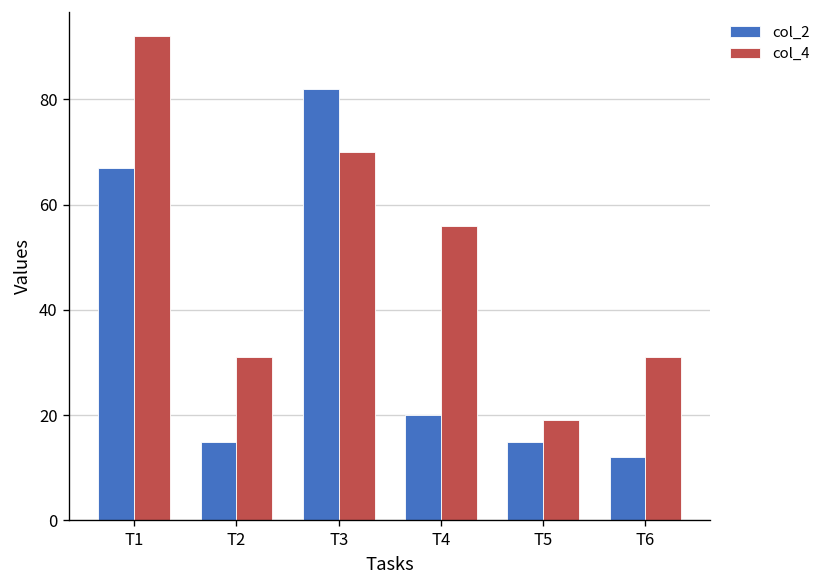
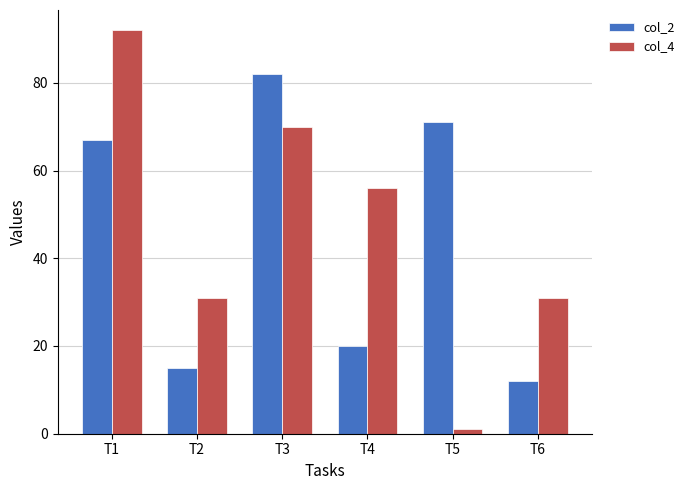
col_2, T5: 15 -> 71
col_4, T5: 19 -> 1
